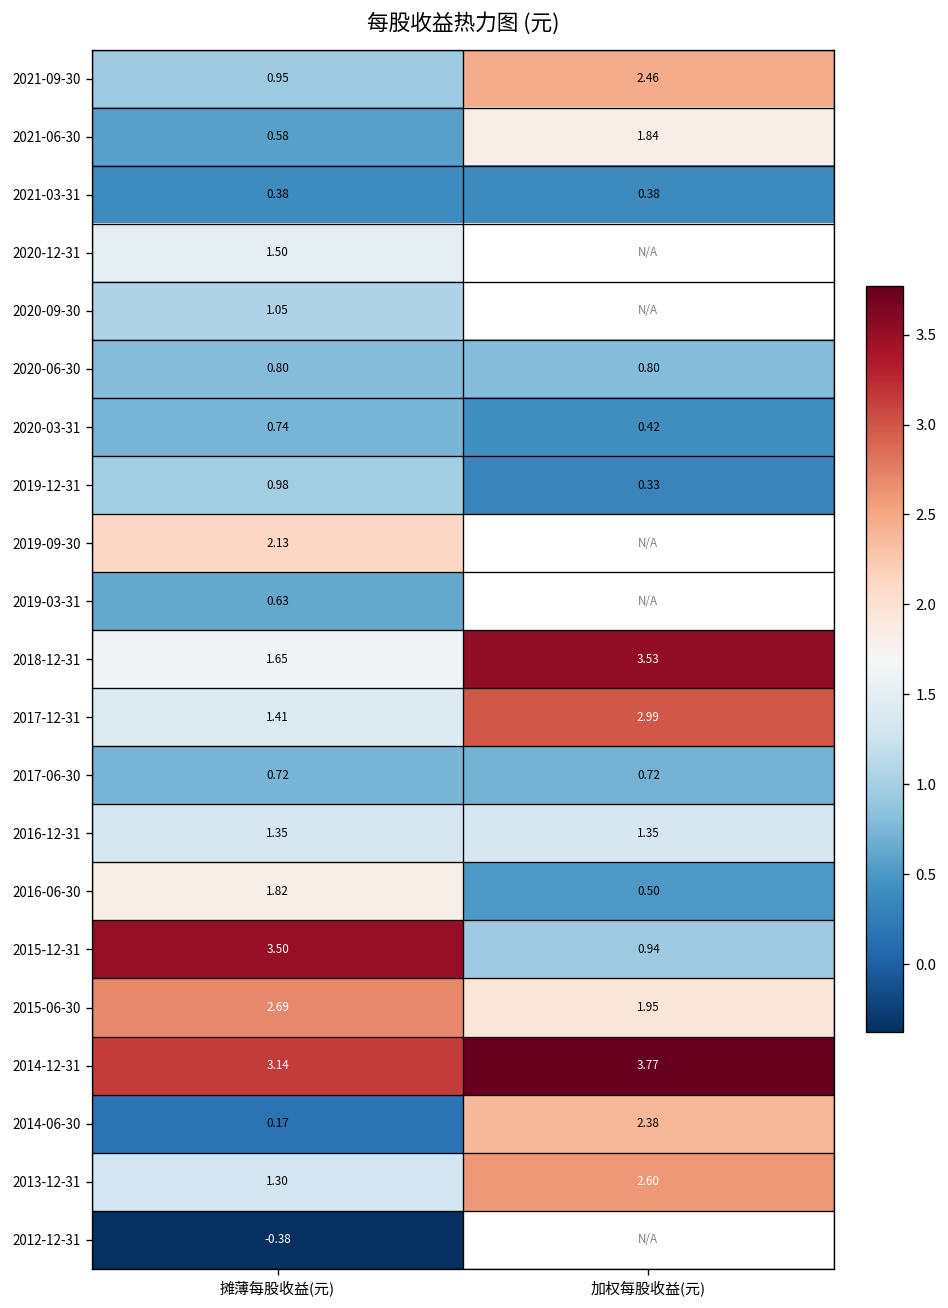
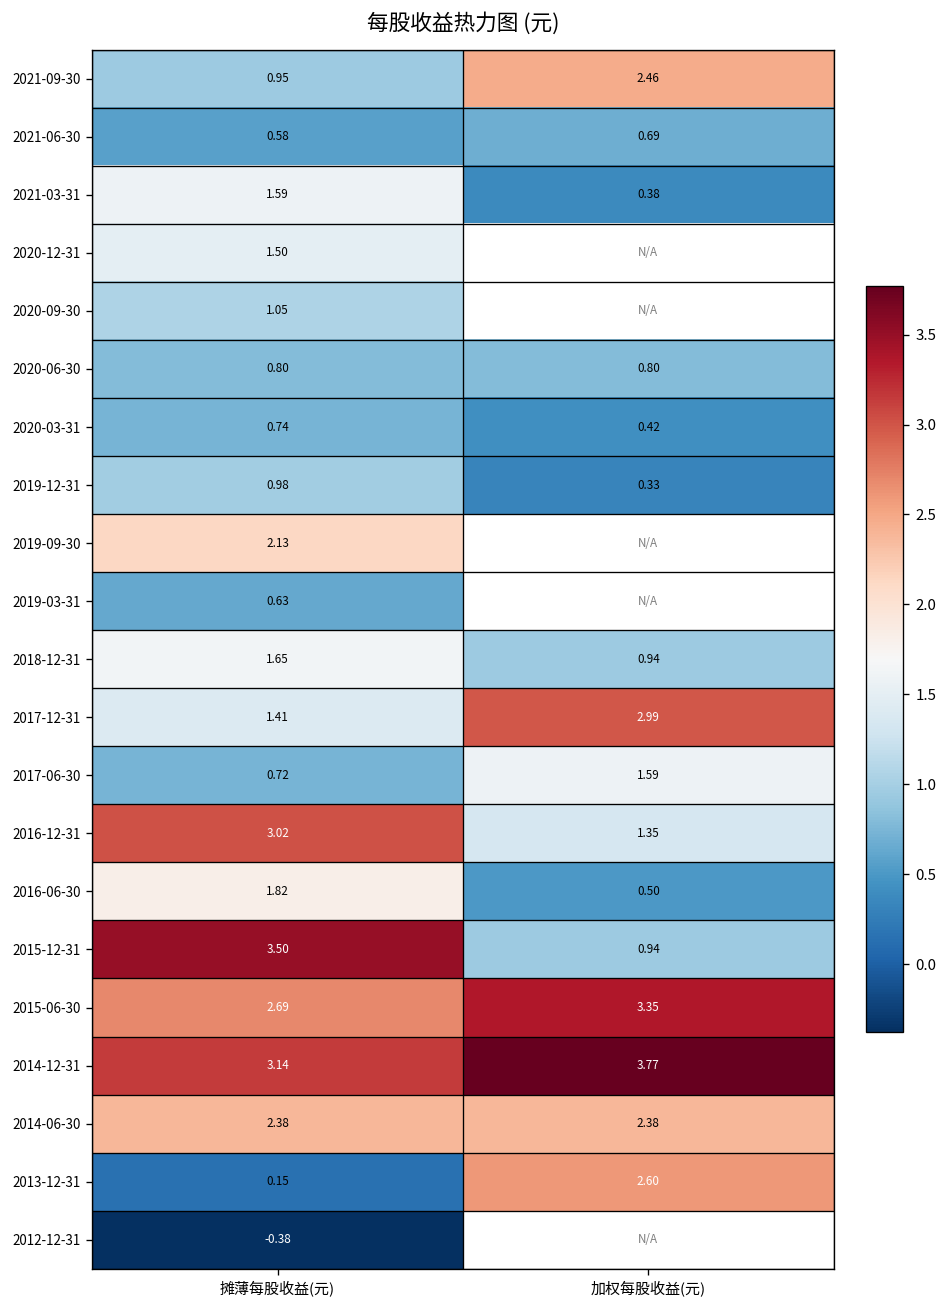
2021-06-30, 加权每股收益(元): 1.84 -> 0.69
2021-03-31, 摊薄每股收益(元): 0.38 -> 1.59
2018-12-31, 加权每股收益(元): 3.53 -> 0.94
2017-06-30, 加权每股收益(元): 0.72 -> 1.59
2016-12-31, 摊薄每股收益(元): 1.35 -> 3.02
2015-06-30, 加权每股收益(元): 1.95 -> 3.35
2014-06-30, 摊薄每股收益(元): 0.17 -> 2.38
2013-12-31, 摊薄每股收益(元): 1.30 -> 0.15
